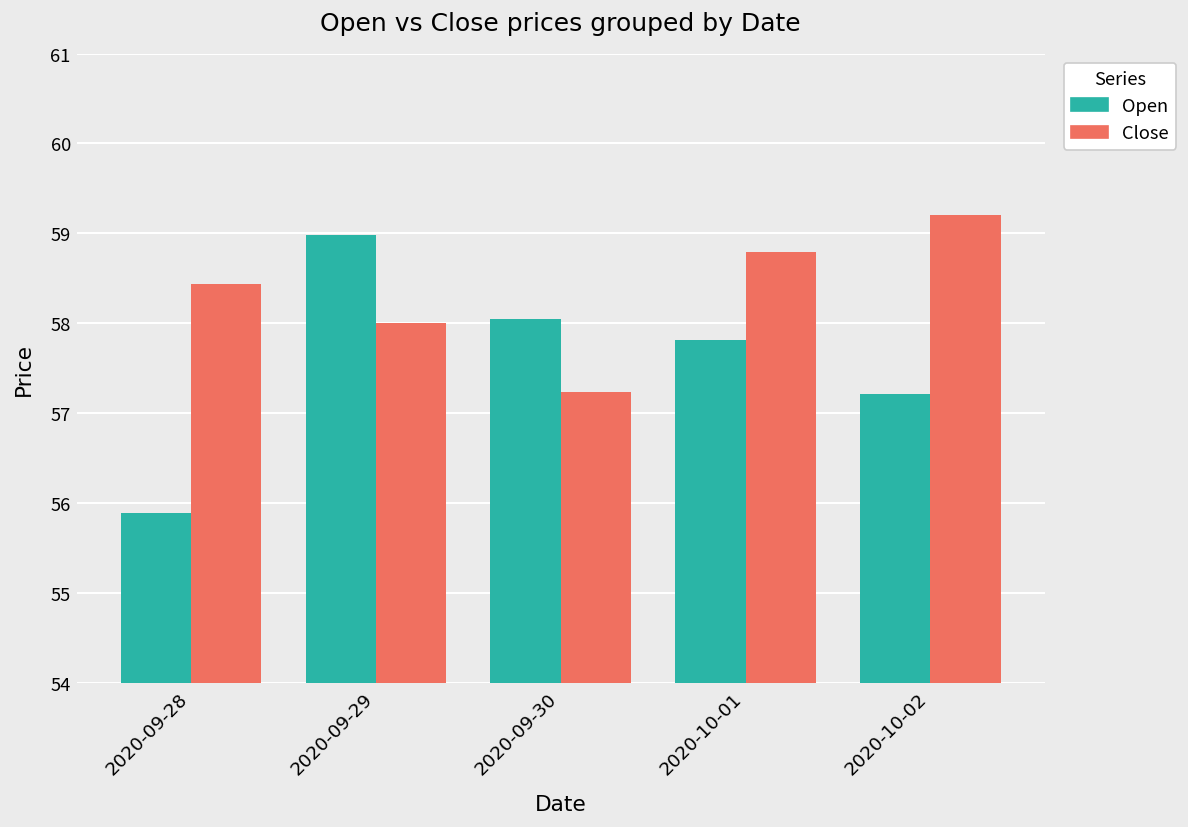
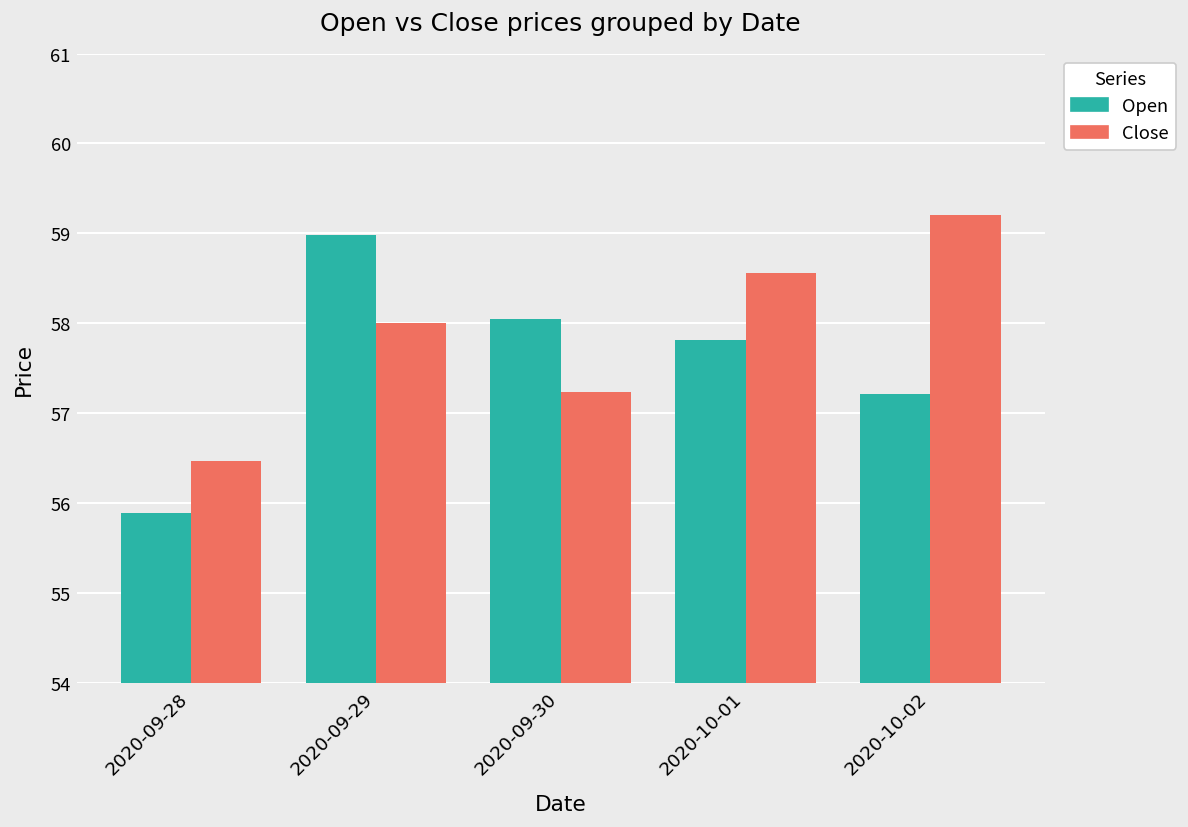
Close, 2020-09-28: 58.4 -> 56.5
Close, 2020-10-01: 58.8 -> 58.6
